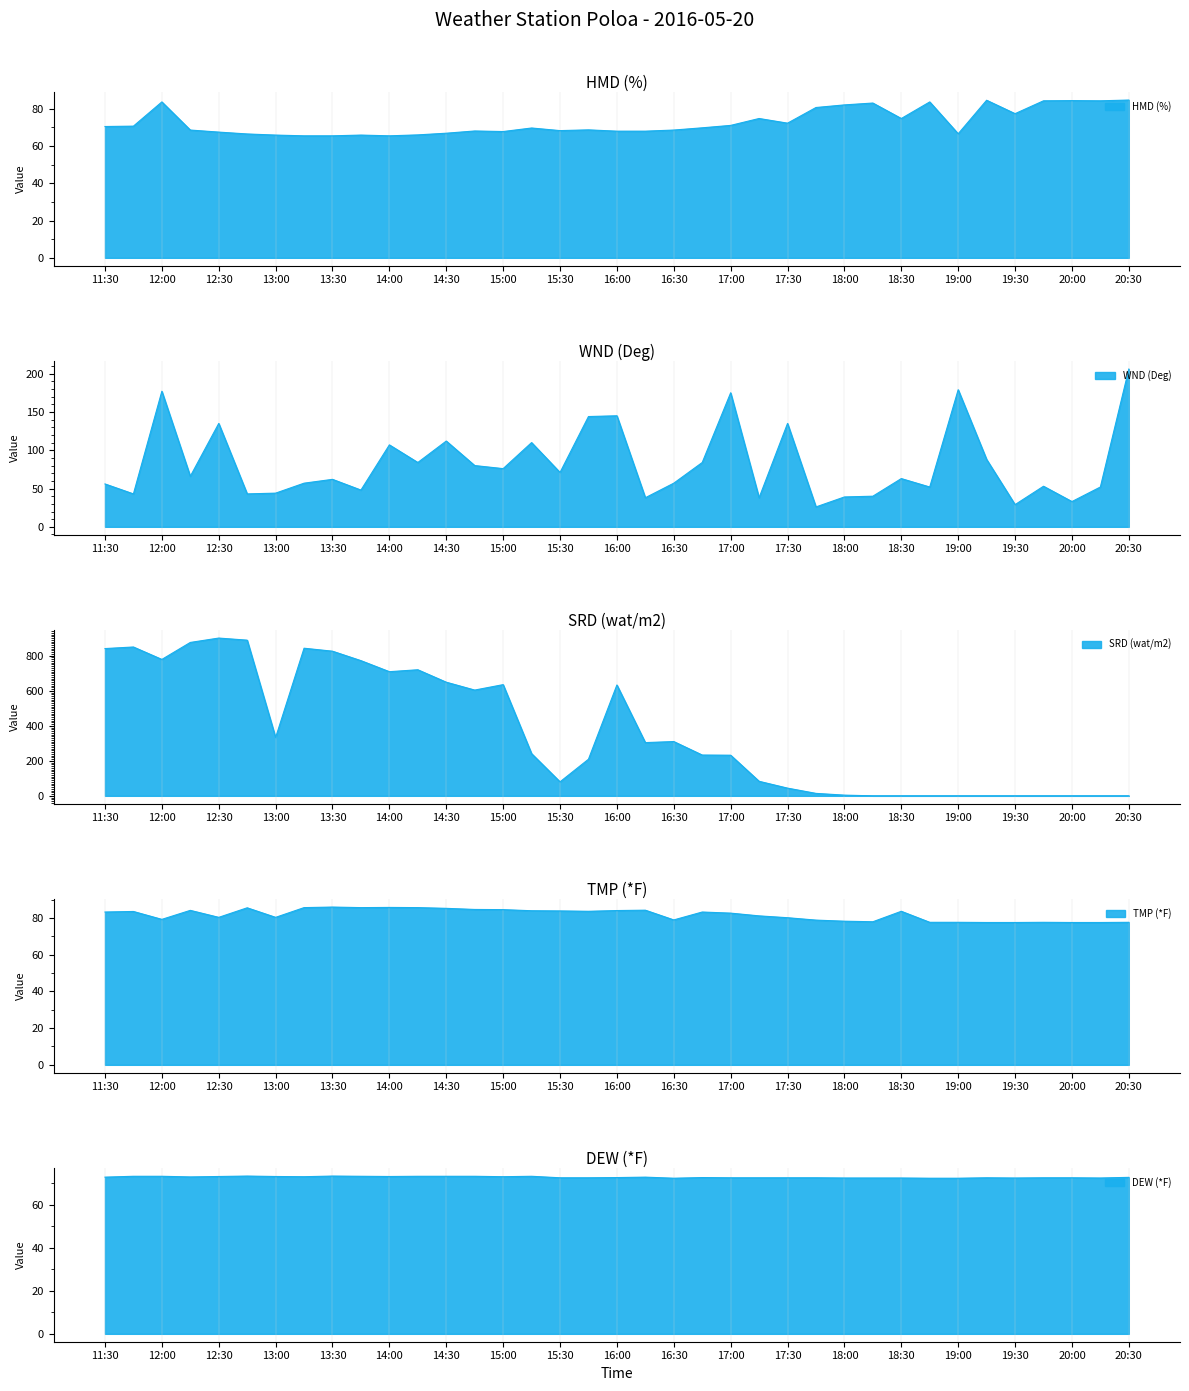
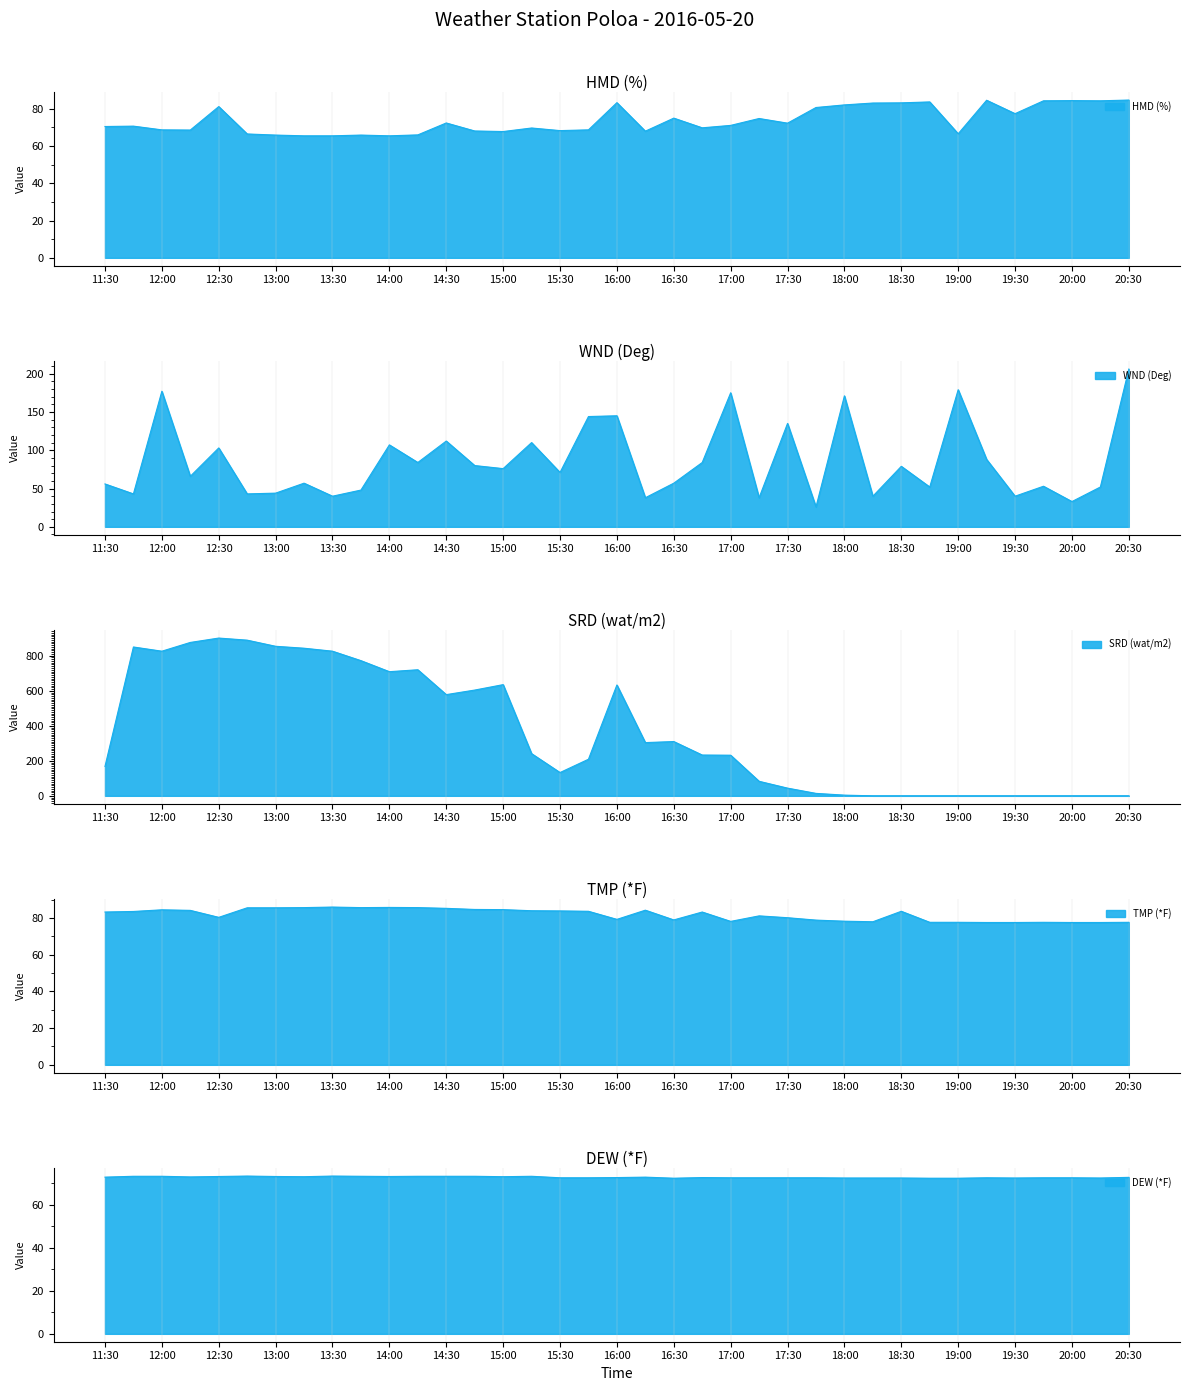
HMD (%), 12:00: 84 -> 69
HMD (%), 12:30: 68 -> 81
HMD (%), 14:30: 67 -> 72
HMD (%), 16:00: 68 -> 83
HMD (%), 16:30: 69 -> 75
HMD (%), 18:30: 75 -> 83
WND (Deg), 12:30: 140 -> 100
WND (Deg), 13:30: 60 -> 40
WND (Deg), 18:00: 40 -> 170
WND (Deg), 18:30: 60 -> 80
WND (Deg), 19:30: 30 -> 40
SRD (wat/m2), 11:30: 840 -> 170
SRD (wat/m2), 12:00: 780 -> 830
SRD (wat/m2), 13:00: 330 -> 850
SRD (wat/m2), 14:30: 650 -> 580
SRD (wat/m2), 15:30: 80 -> 130
TMP (*F), 12:00: 79 -> 84
TMP (*F), 13:00: 80 -> 86
TMP (*F), 16:00: 84 -> 79
TMP (*F), 17:00: 83 -> 78
